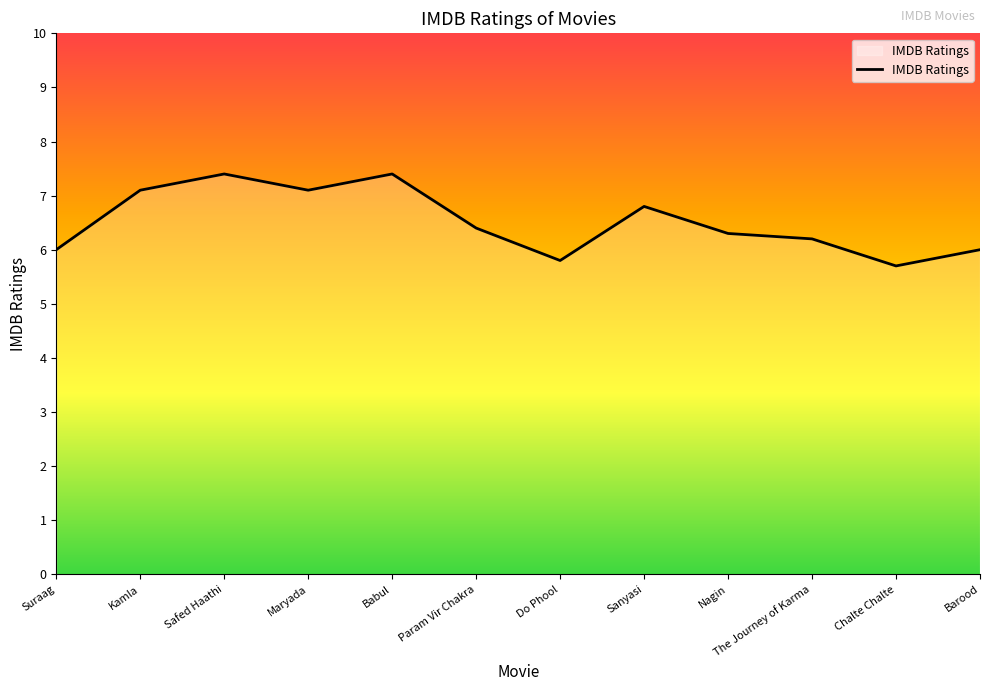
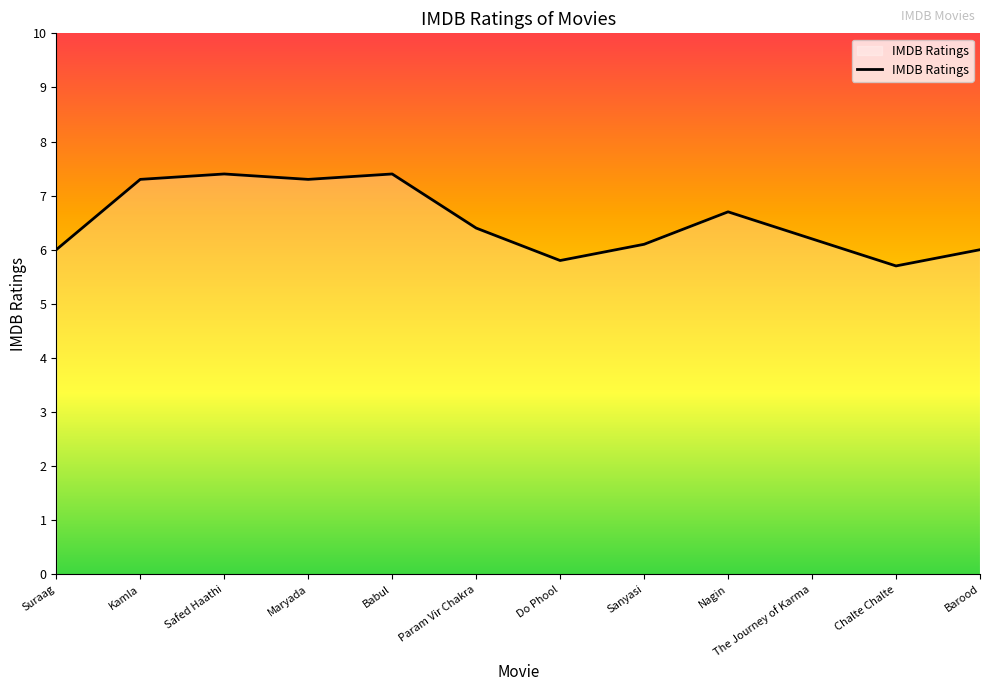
Kamla: 7.1 -> 7.3
Maryada: 7.1 -> 7.3
Sanyasi: 6.8 -> 6.1
Nagin: 6.3 -> 6.7
